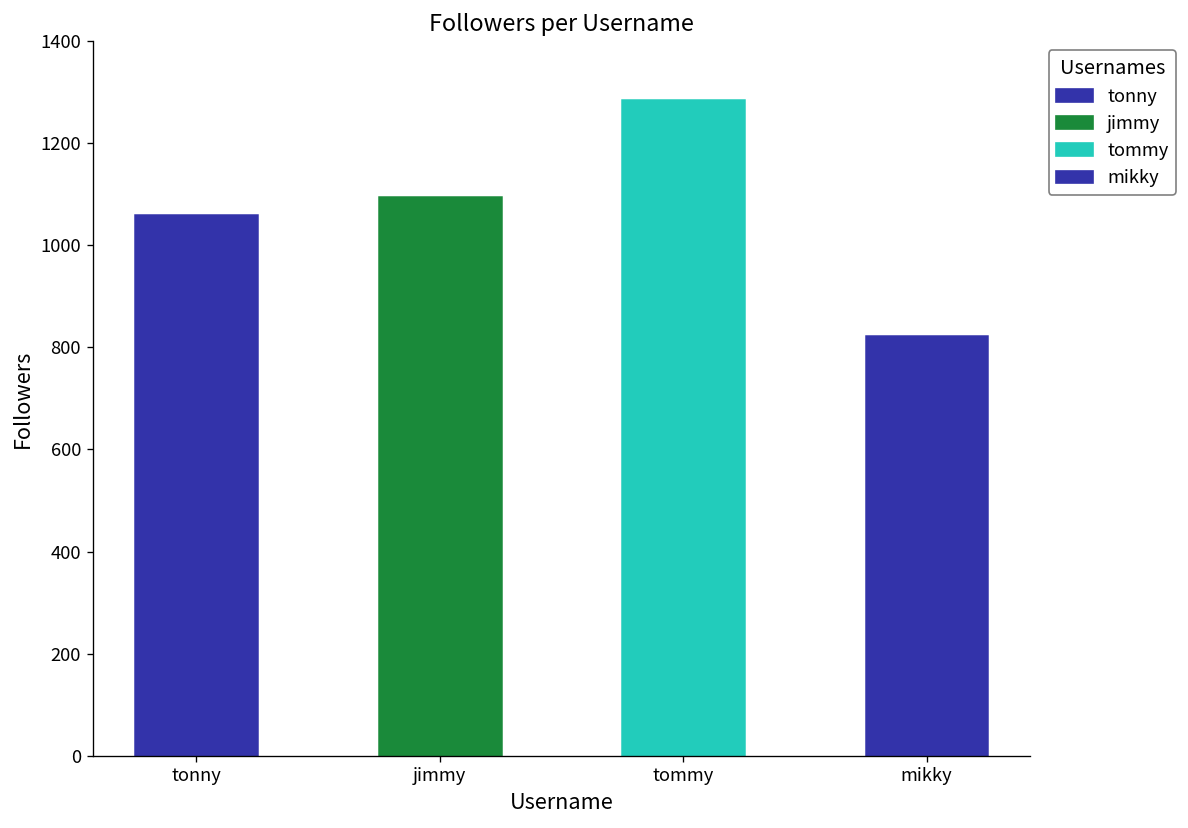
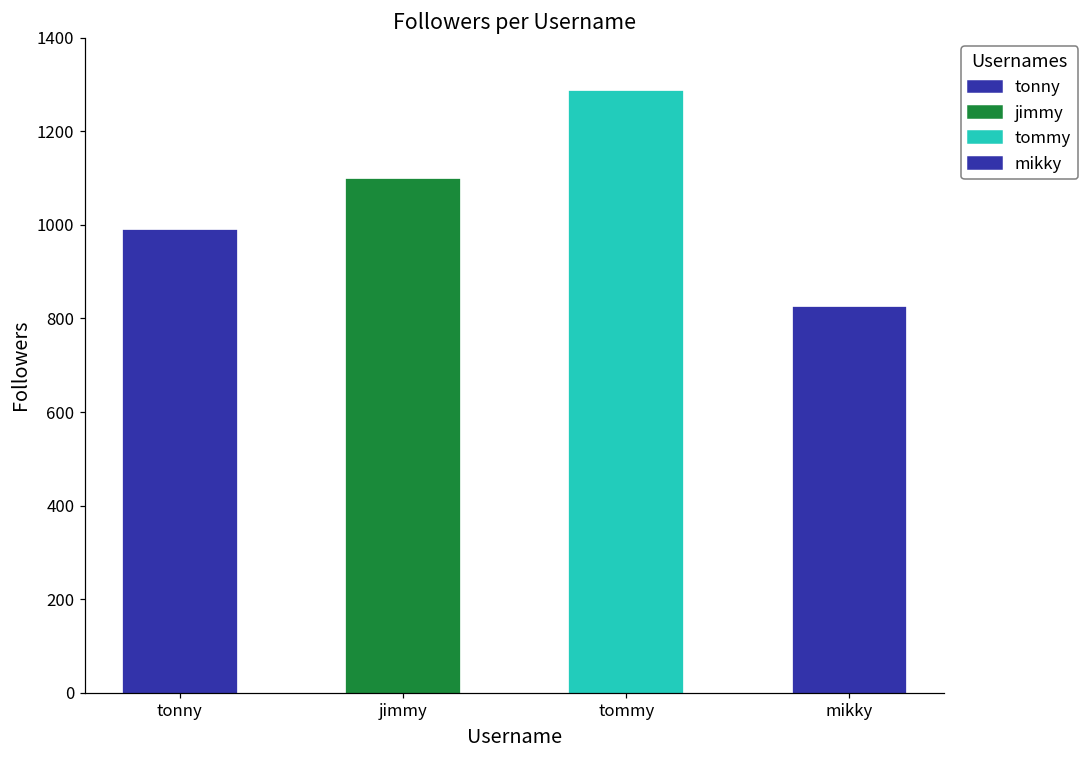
tonny: 1060 -> 990
